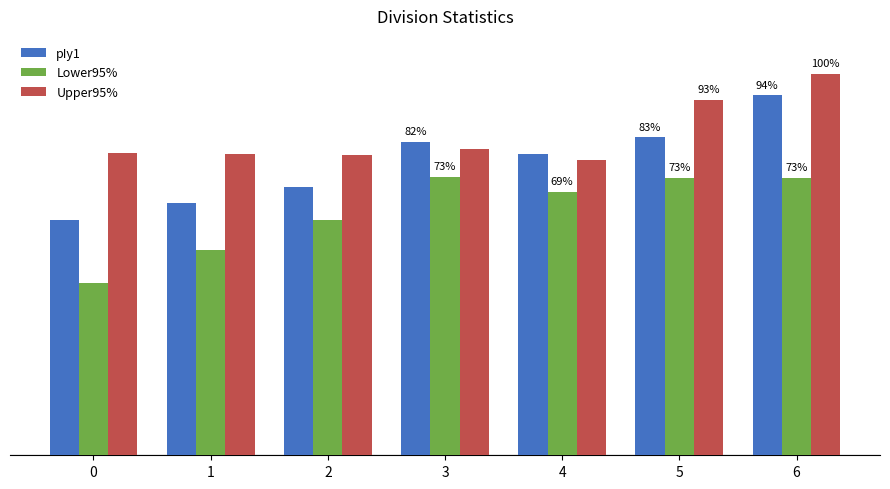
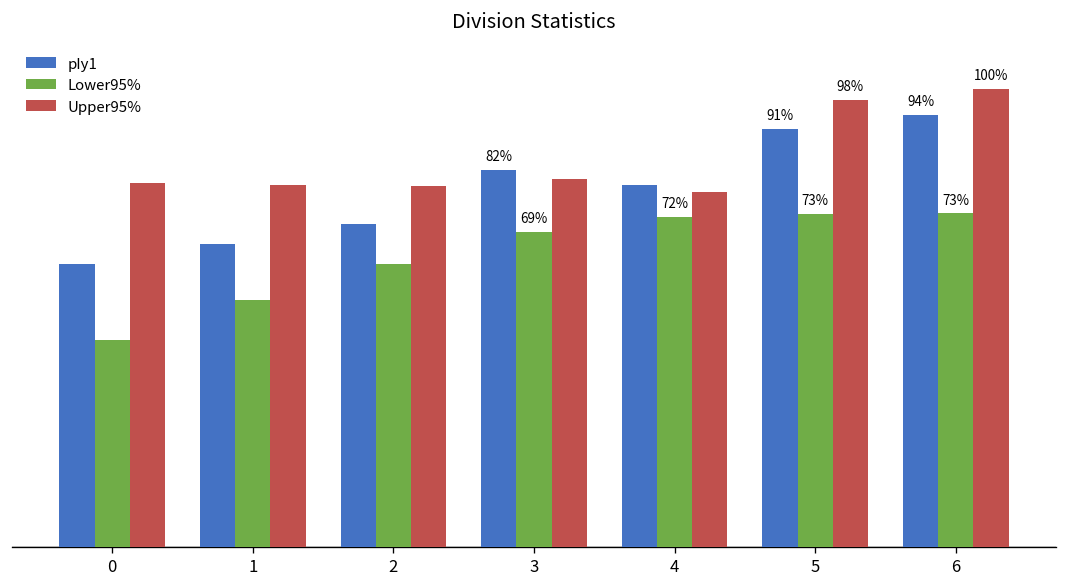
Lower95%, 3: 73% -> 69%
Lower95%, 4: 69% -> 72%
pIy1, 5: 83% -> 91%
Upper95%, 5: 93% -> 98%
